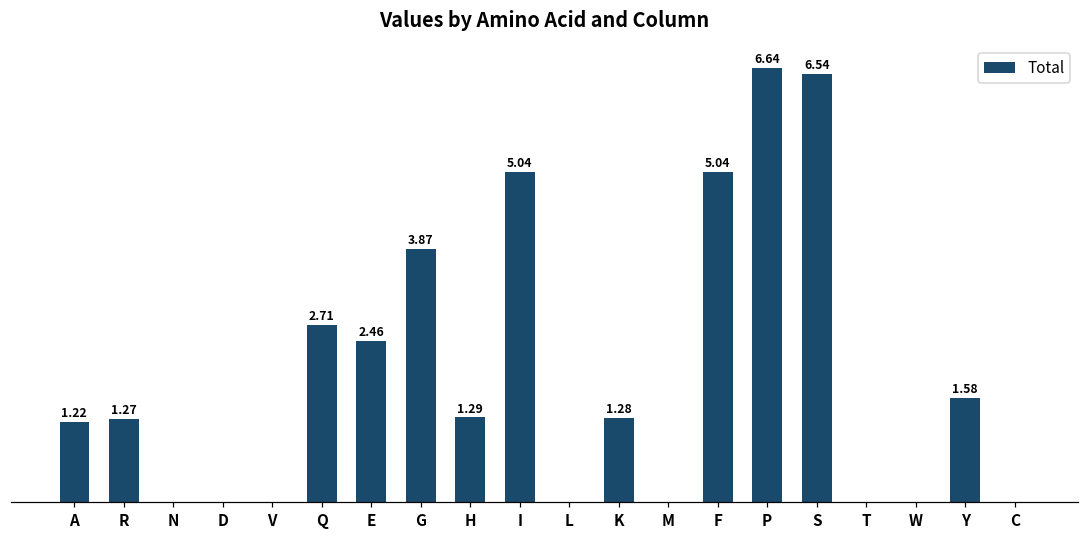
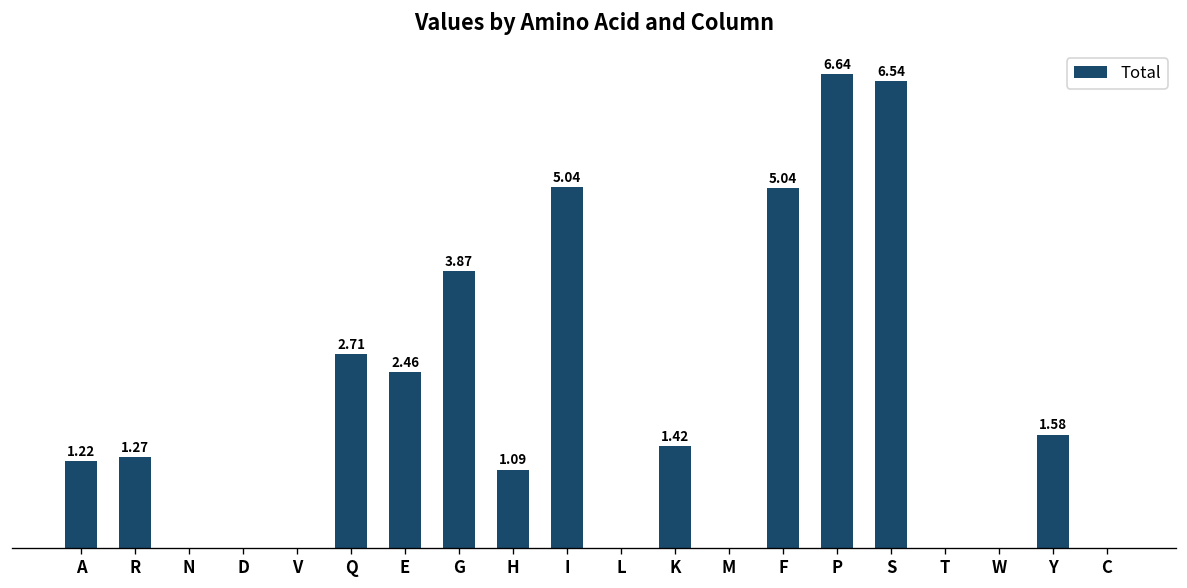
H: 1.29 -> 1.09
K: 1.28 -> 1.42
